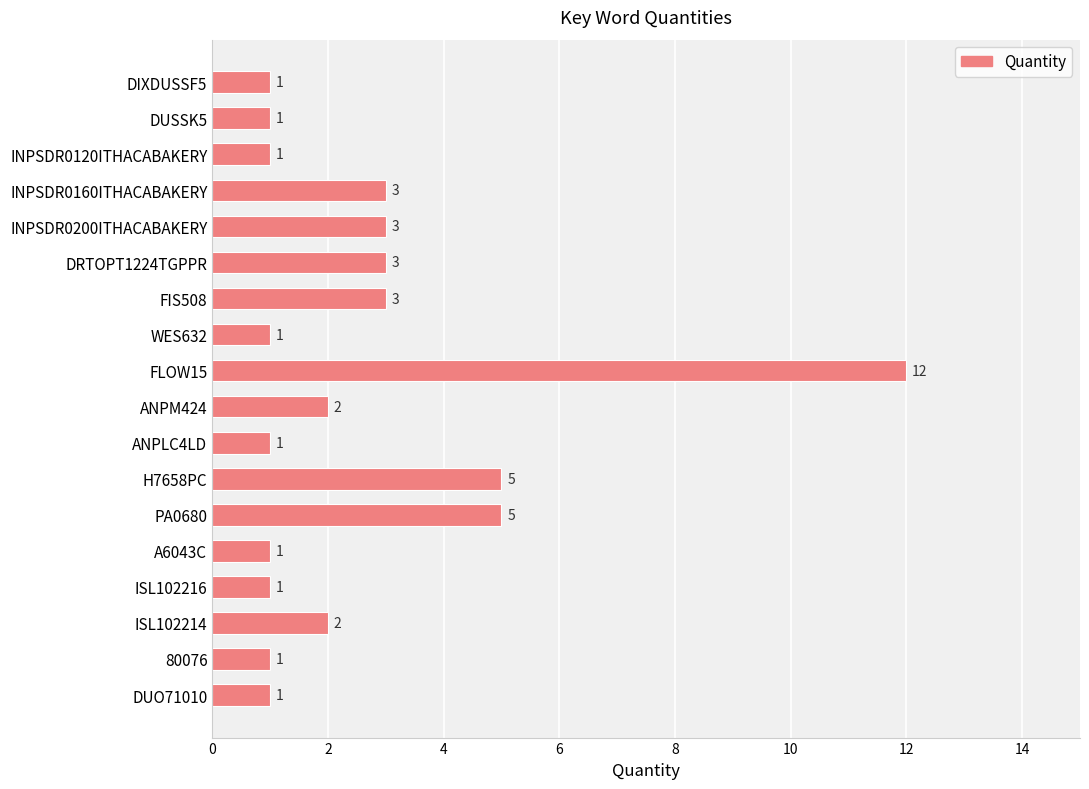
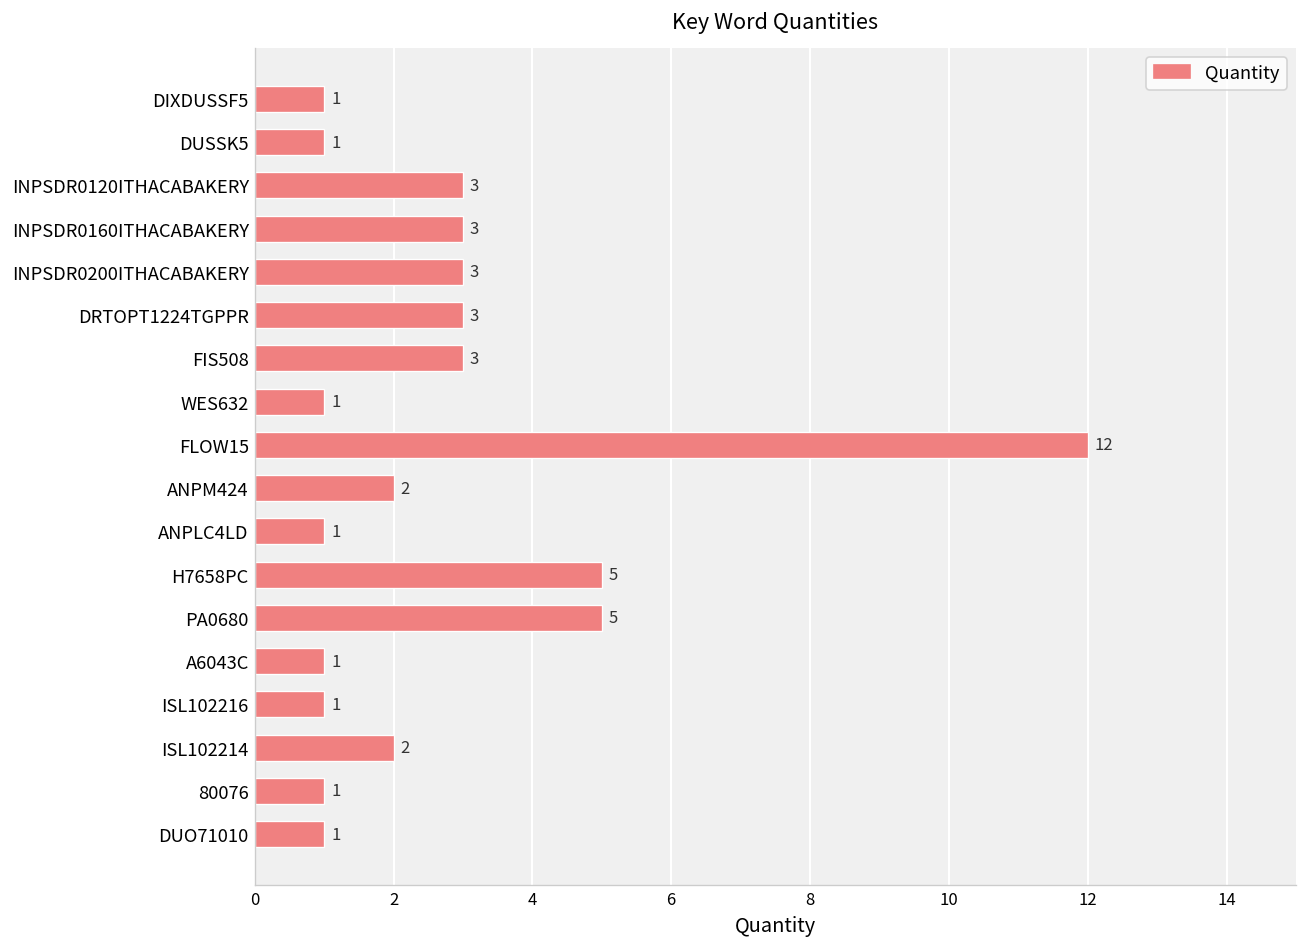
INPSDR0120ITHACABAKERY: 1 -> 3
